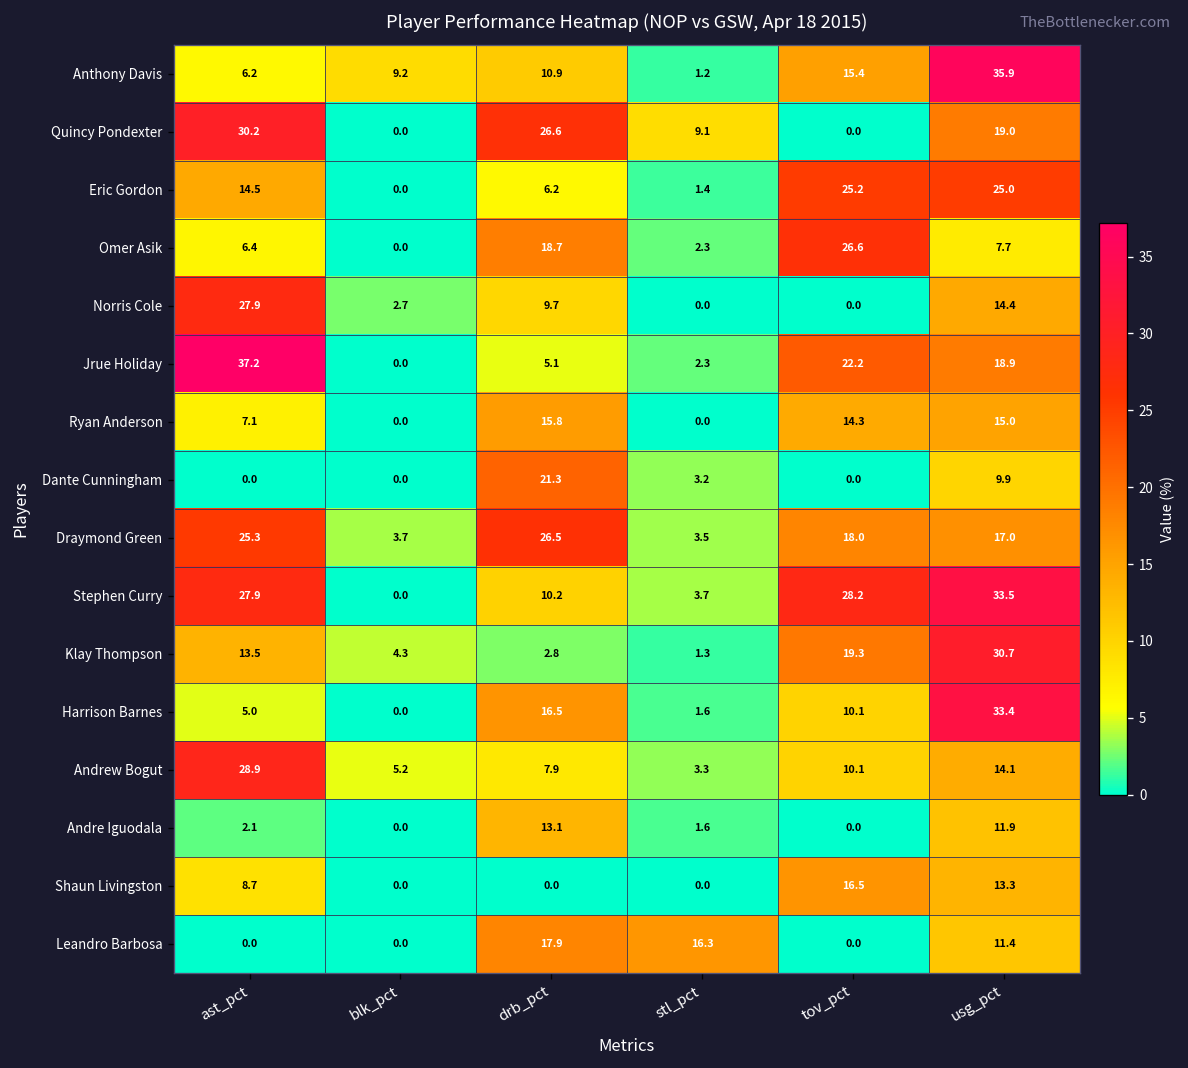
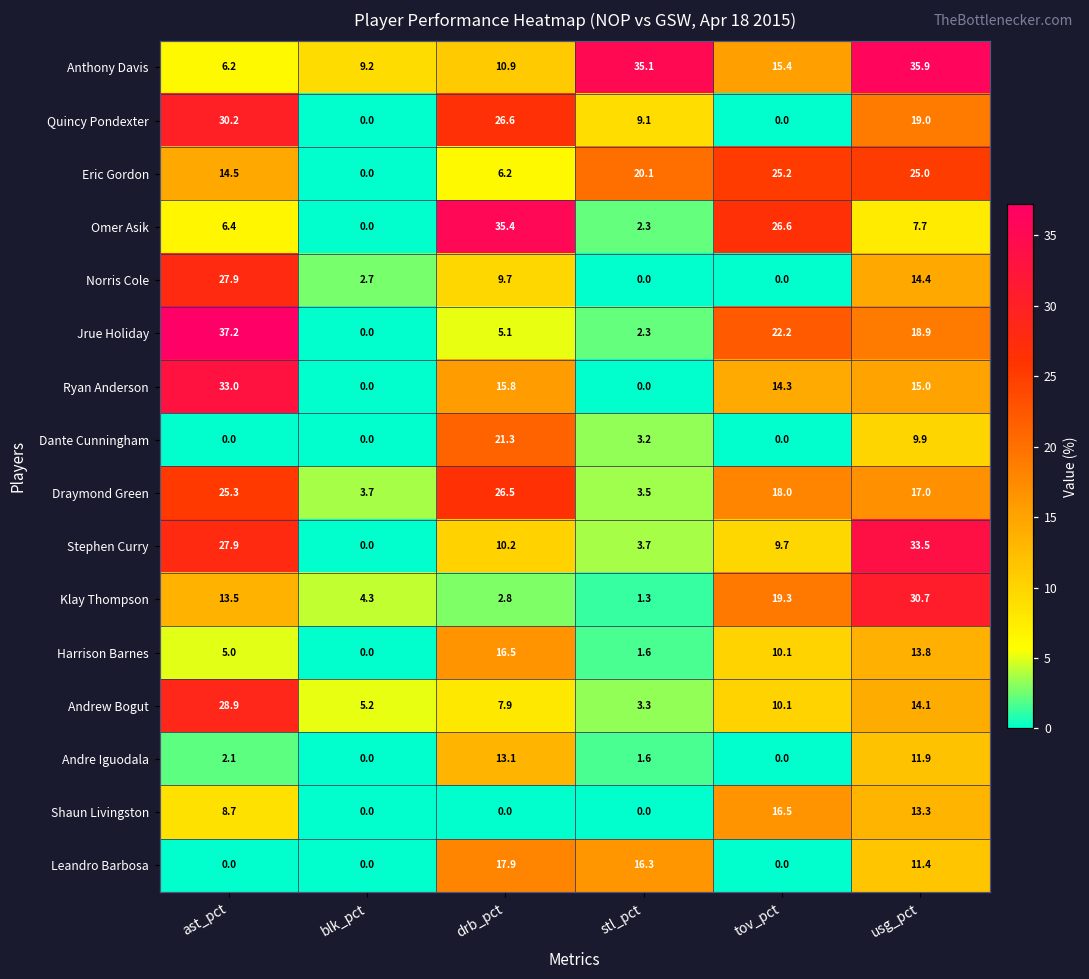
Anthony Davis, stl_pct: 1.2 -> 35.1
Eric Gordon, stl_pct: 1.4 -> 20.1
Omer Asik, drb_pct: 18.7 -> 35.4
Ryan Anderson, ast_pct: 7.1 -> 33.0
Stephen Curry, tov_pct: 28.2 -> 9.7
Harrison Barnes, usg_pct: 33.4 -> 13.8
